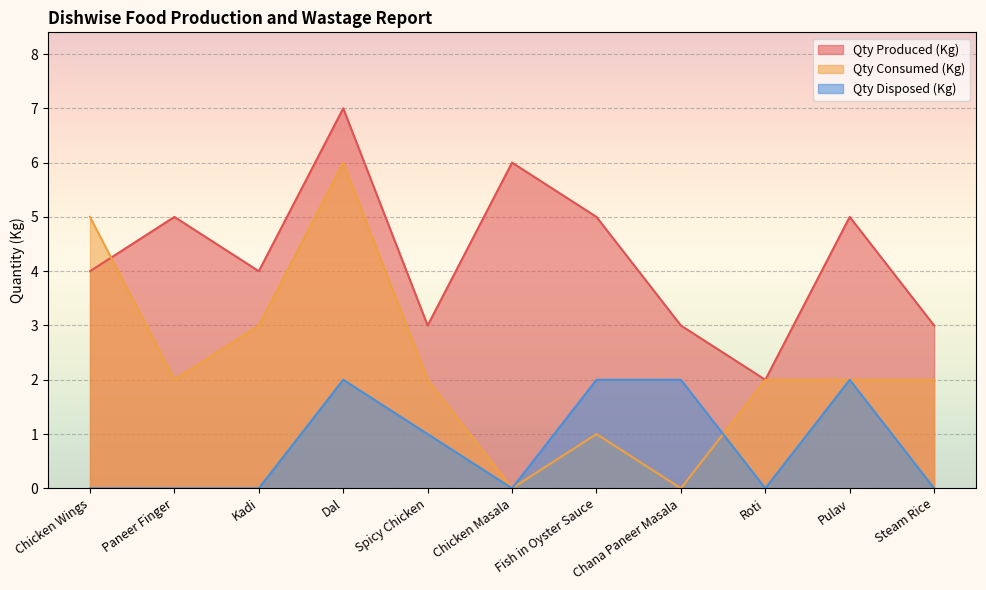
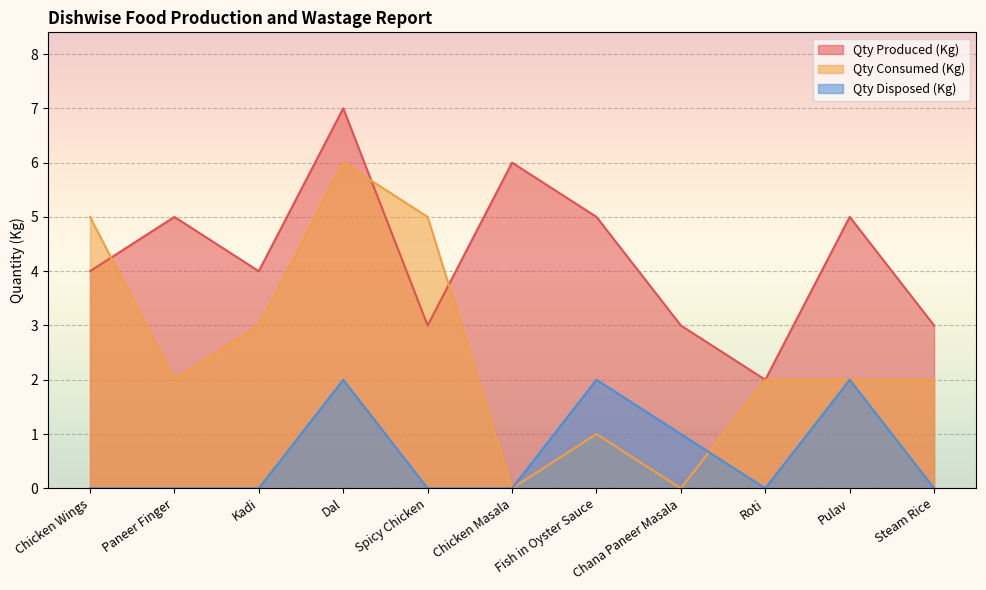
Qty Consumed (Kg), Spicy Chicken: 2 -> 5
Qty Disposed (Kg), Spicy Chicken: 1 -> 0
Qty Disposed (Kg), Chana Paneer Masala: 2 -> 1
